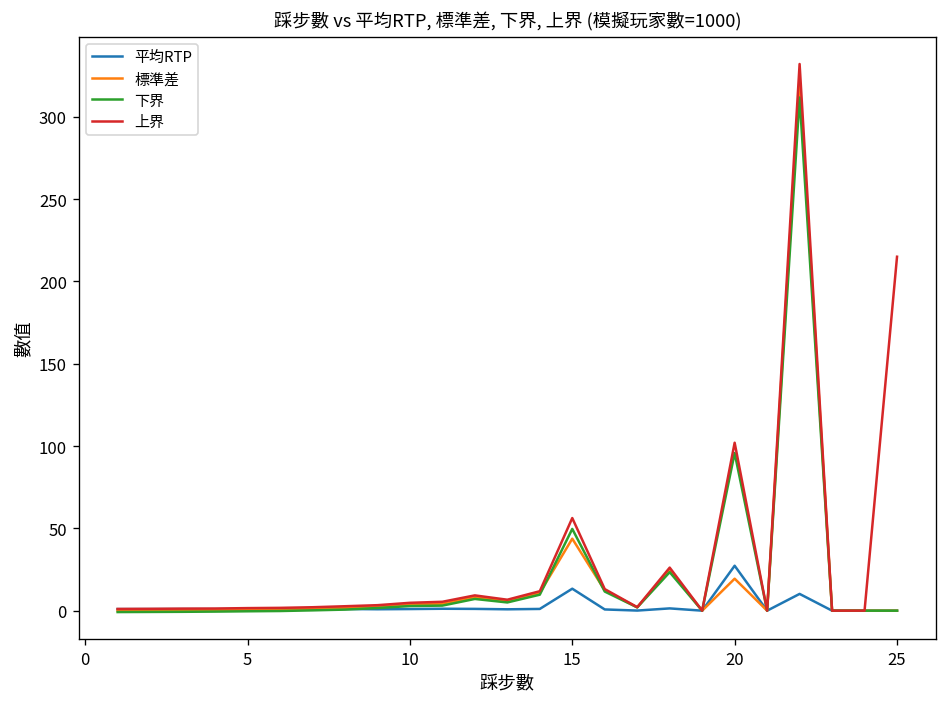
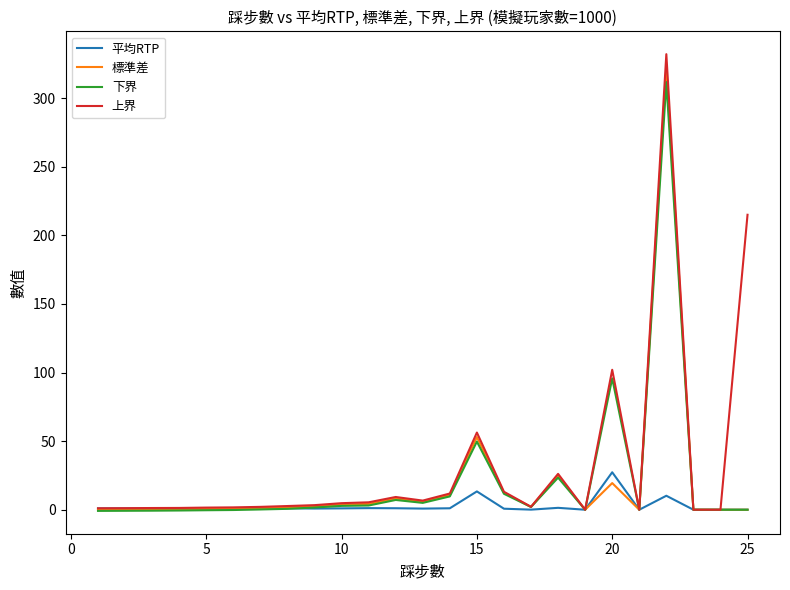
標準差, 15: 44 -> 53
